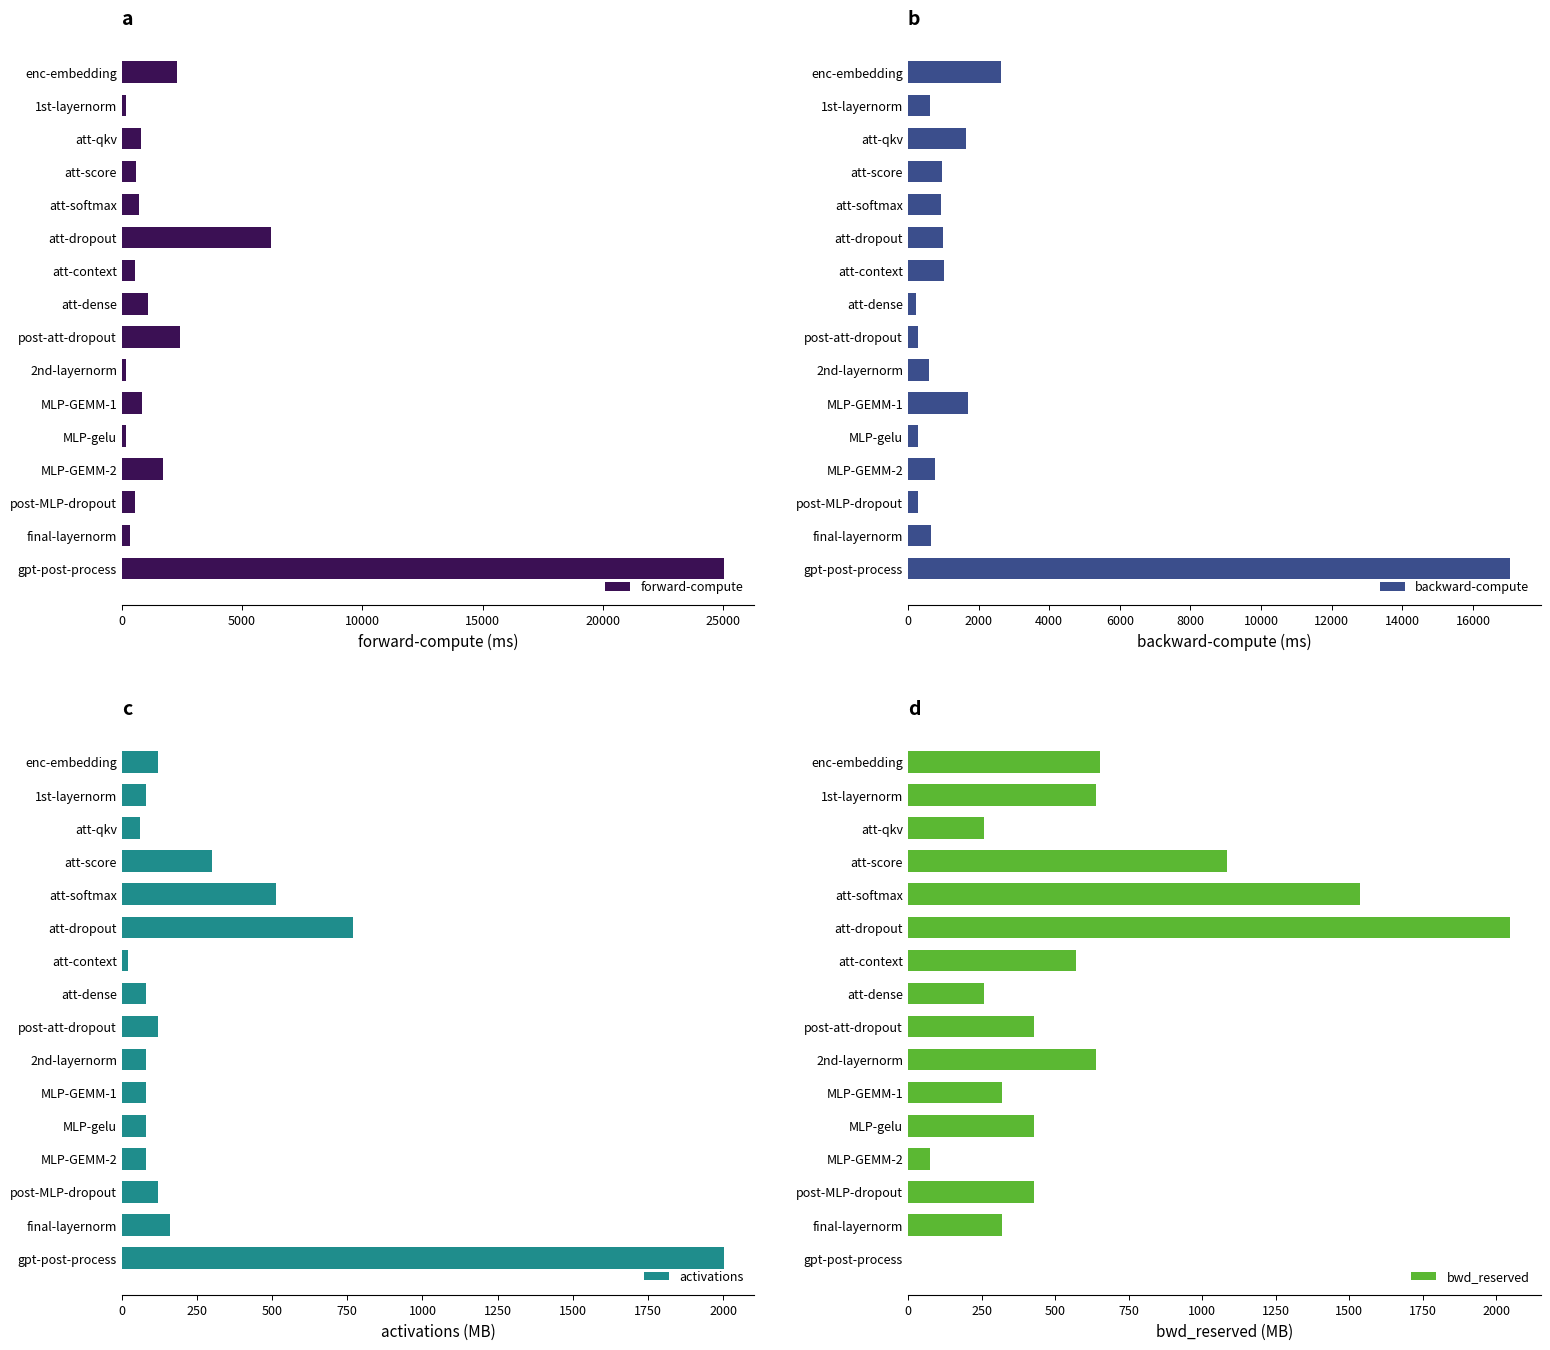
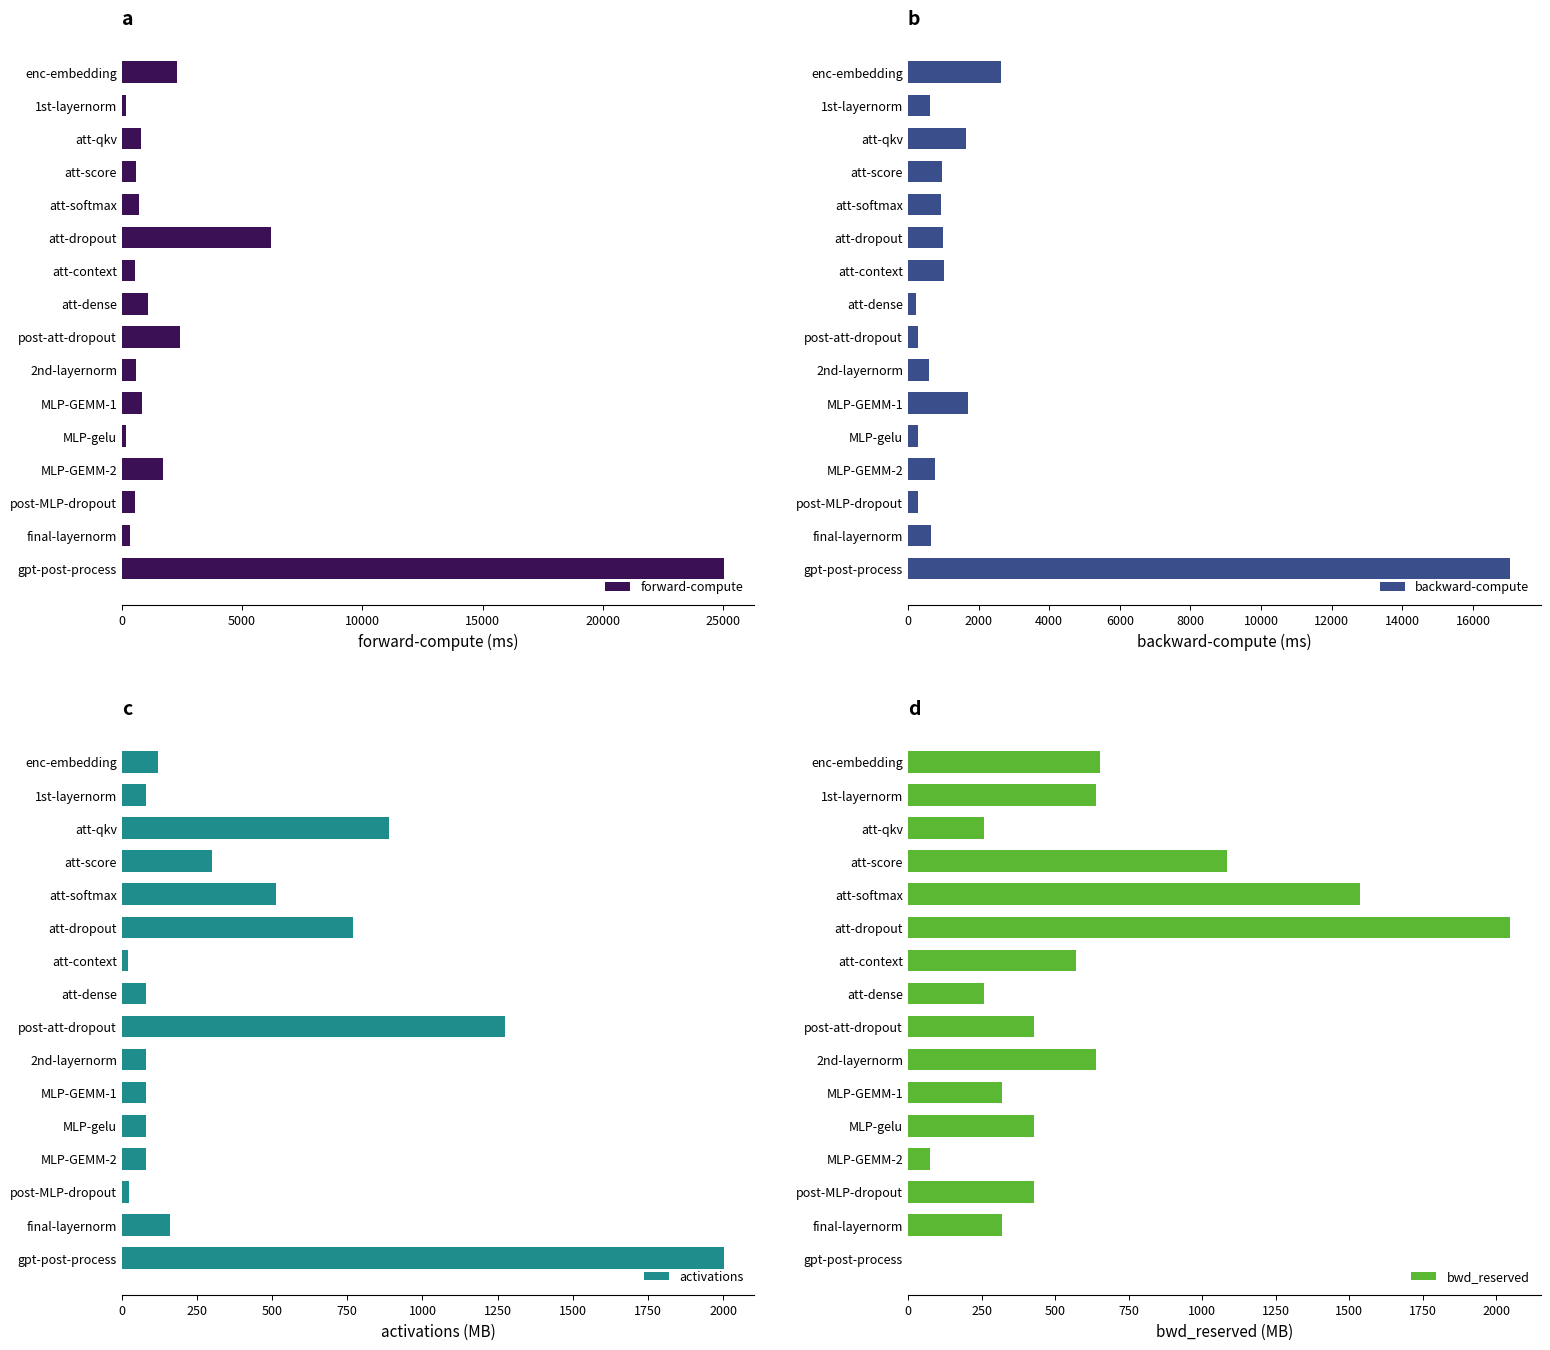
a, 2nd-layernorm: 200 -> 600
c, att-qkv: 60 -> 890
c, post-att-dropout: 120 -> 1270
c, post-MLP-dropout: 120 -> 20
